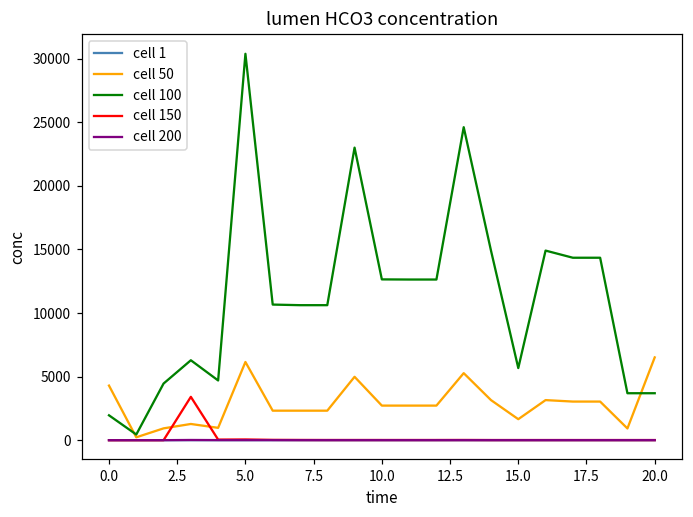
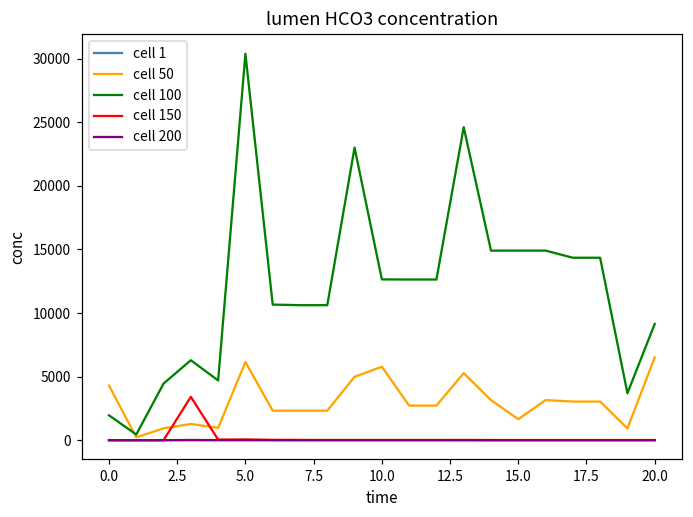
cell 50, 10.0: 2700 -> 5800
cell 100, 15.0: 5700 -> 14900
cell 100, 20.0: 3700 -> 9100
